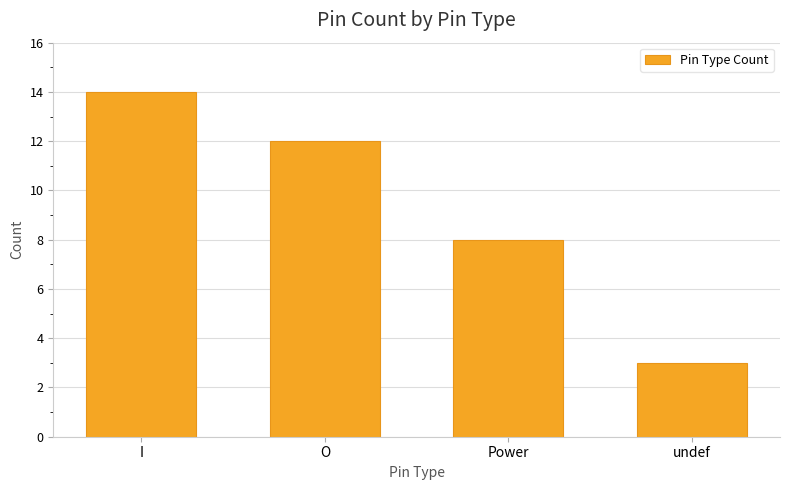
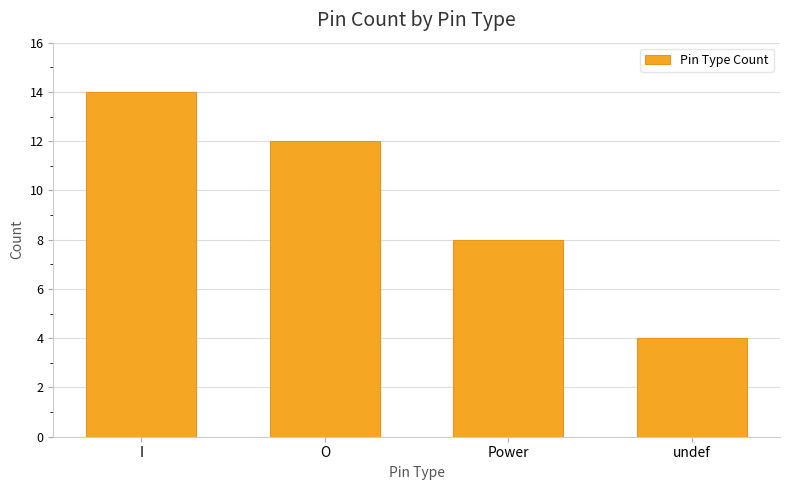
undef: 3 -> 4
